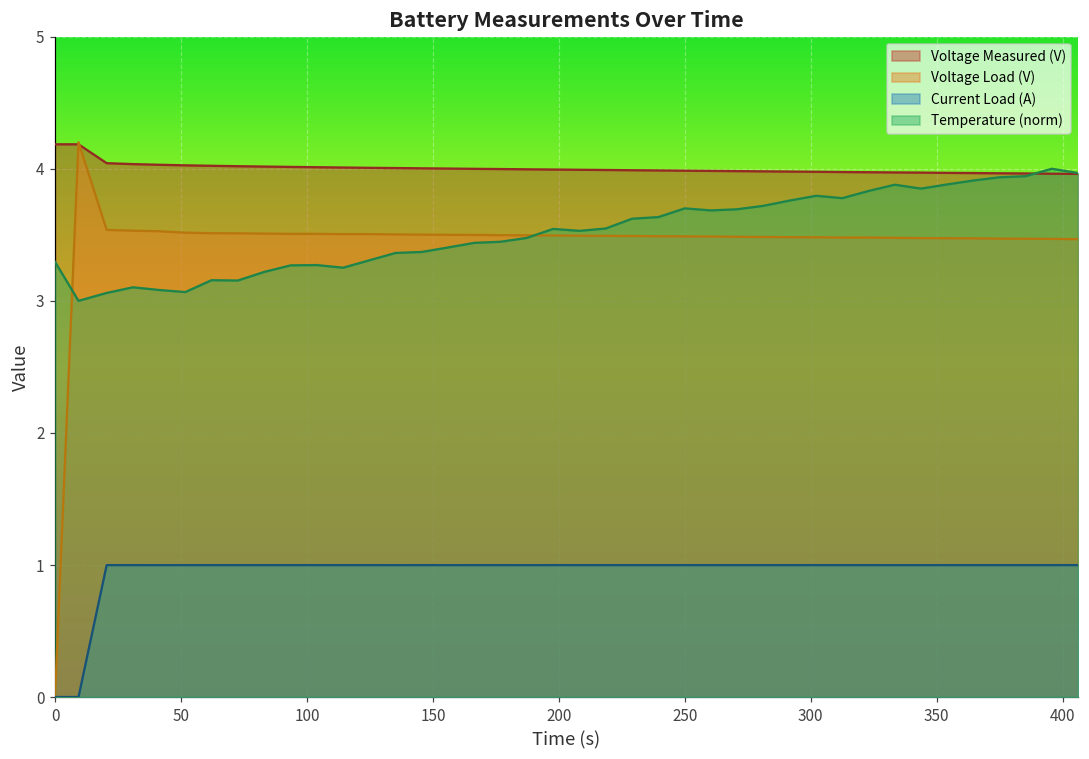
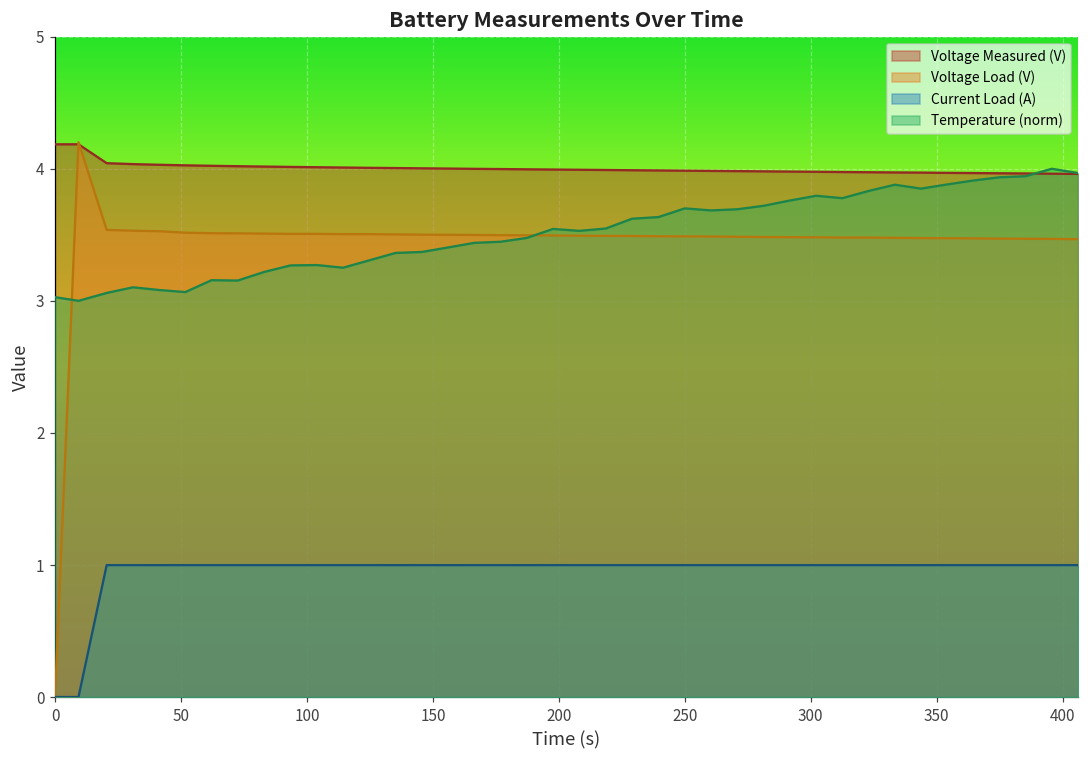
Temperature (norm), 0: 3.30 -> 3.03
